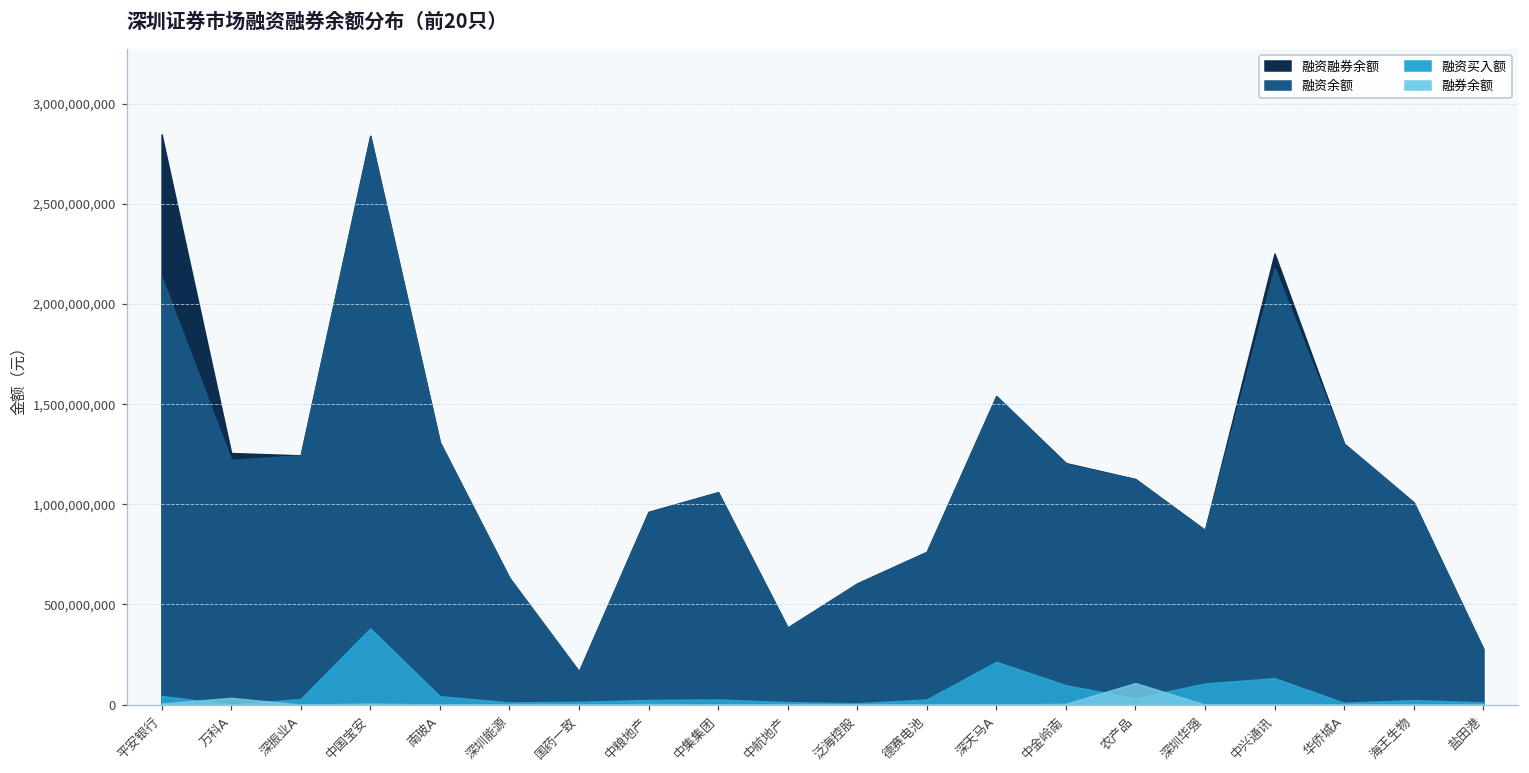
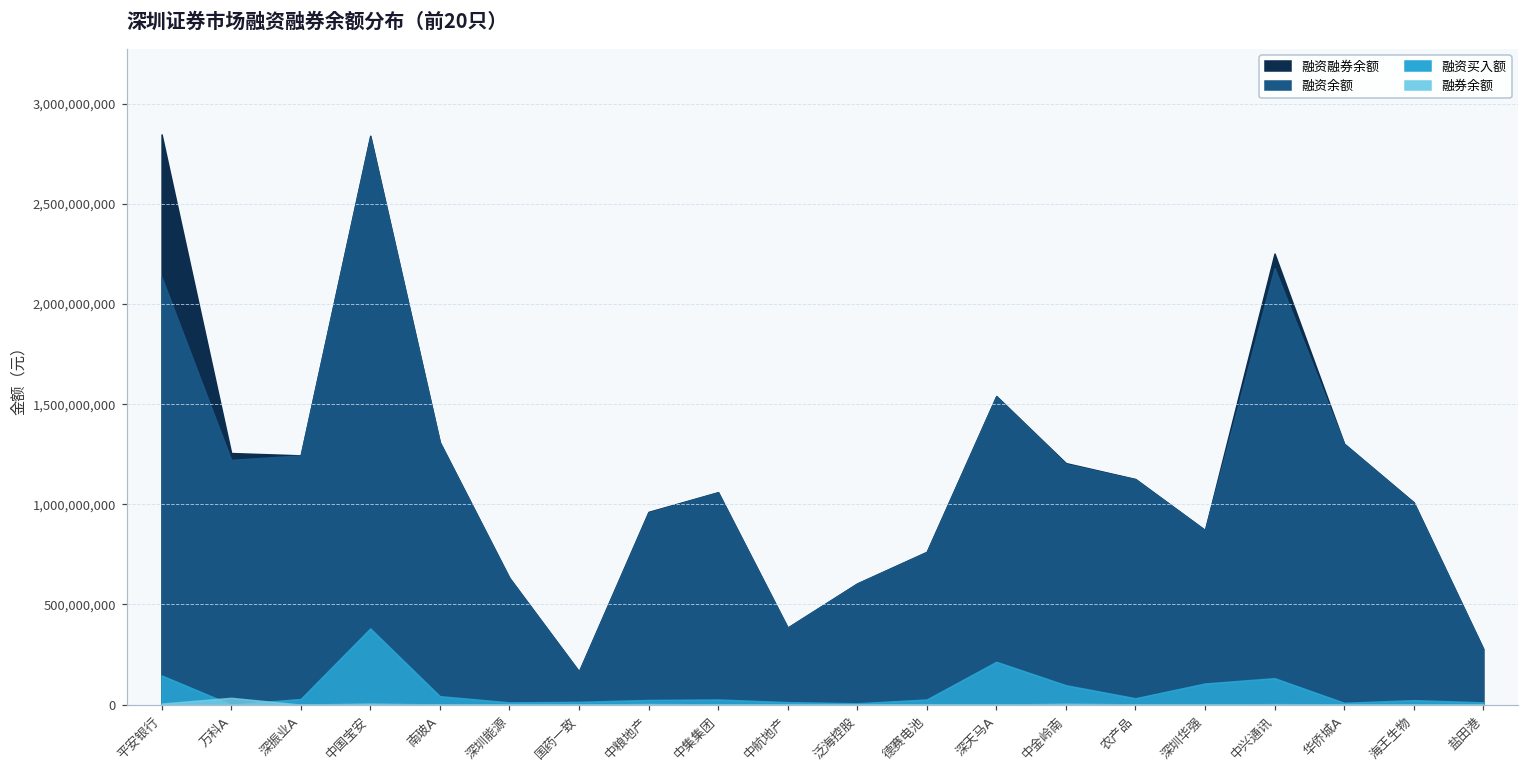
融资买入额, 平安银行: 40,000,000 -> 150,000,000
融券余额, 农产品: 110,000,000 -> 0
